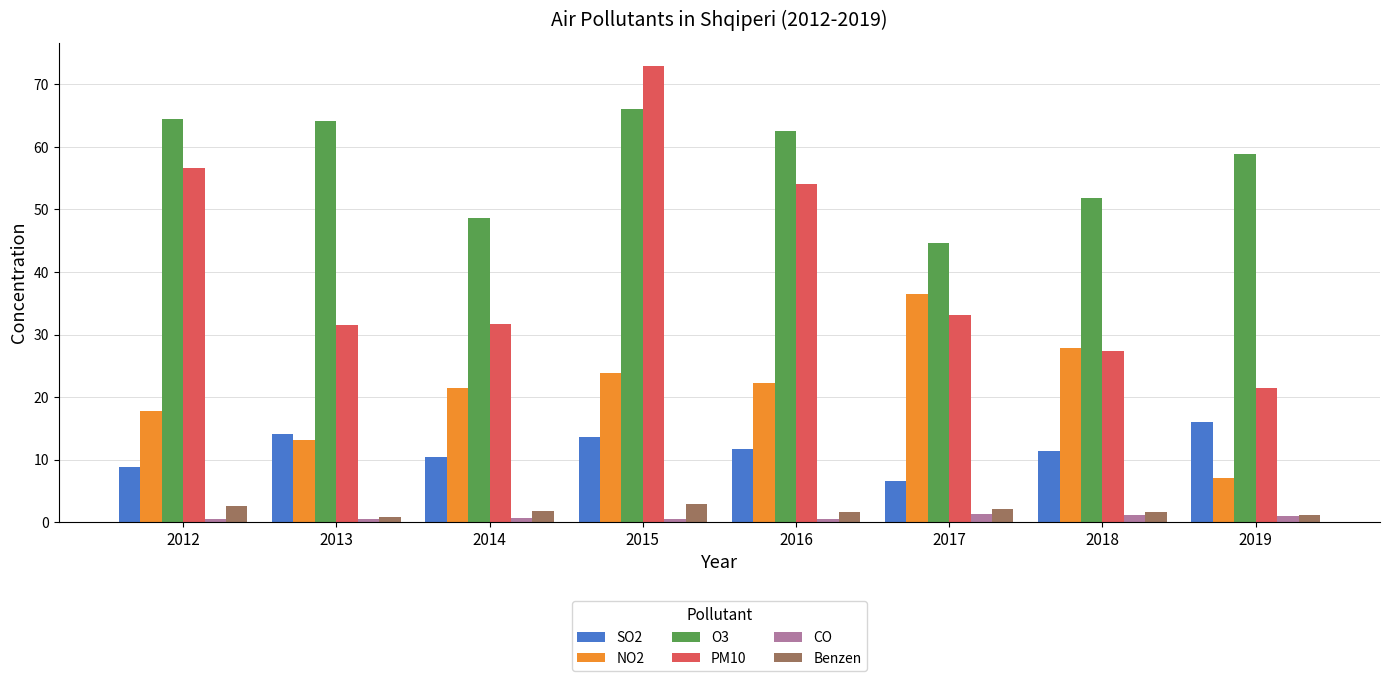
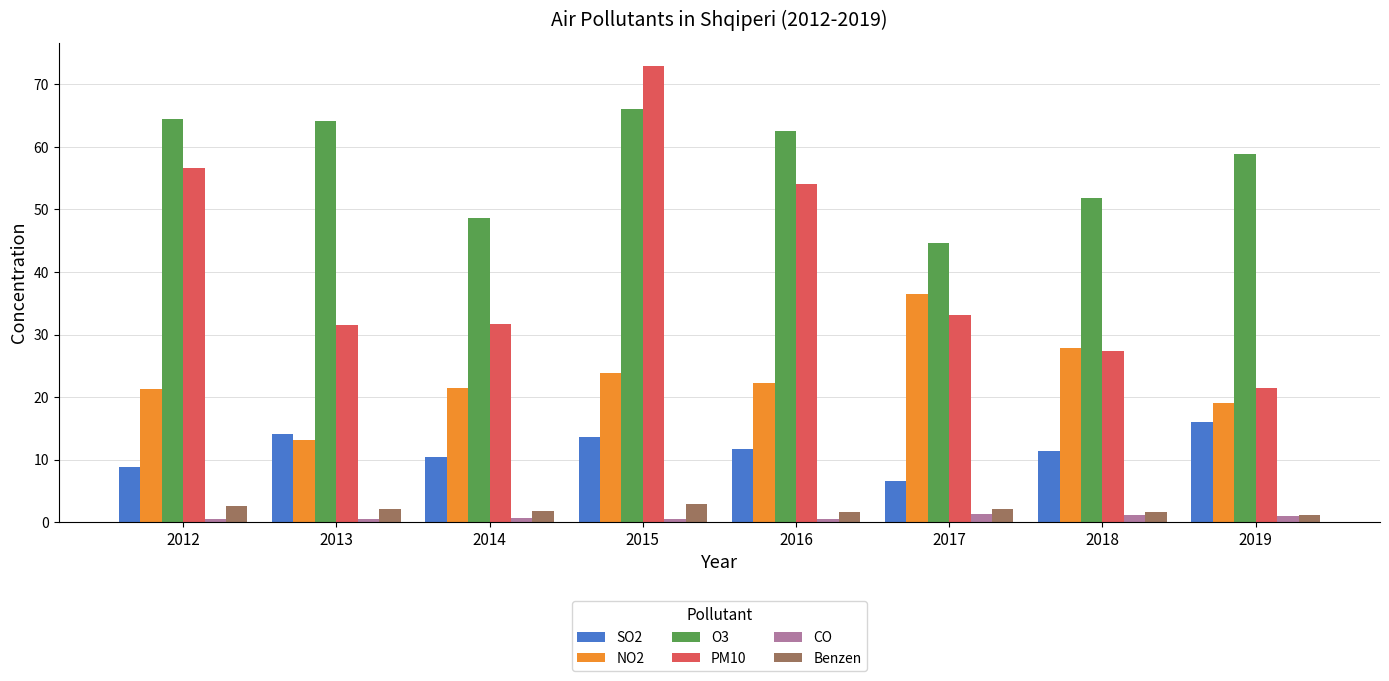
NO2, 2012: 18 -> 21
Benzen, 2013: 1 -> 2
NO2, 2019: 7 -> 19
